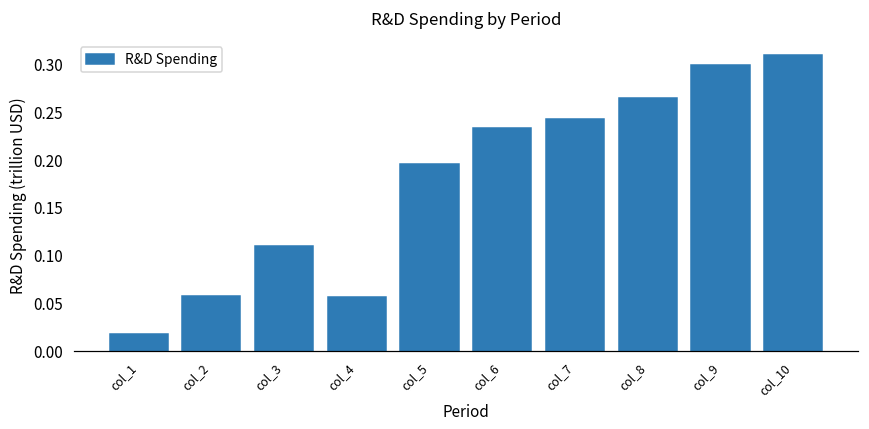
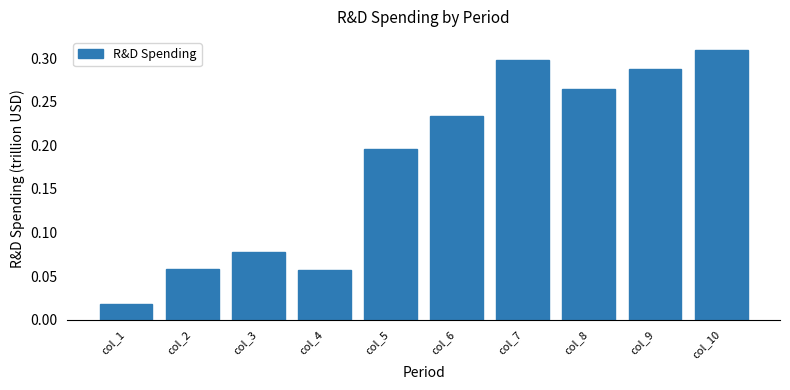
col_3: 0.11 -> 0.08
col_7: 0.24 -> 0.30
col_9: 0.30 -> 0.29
